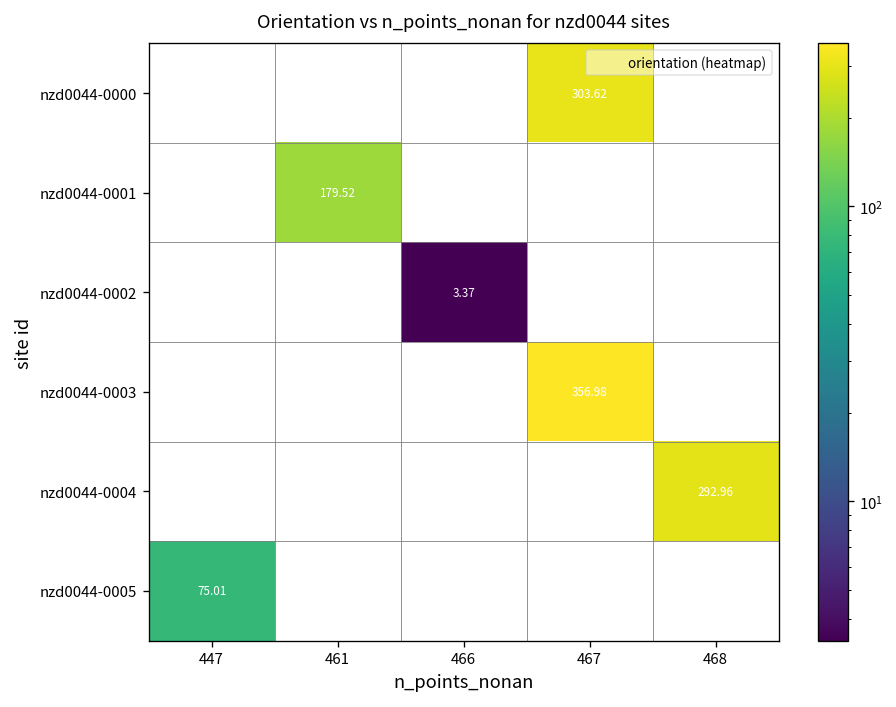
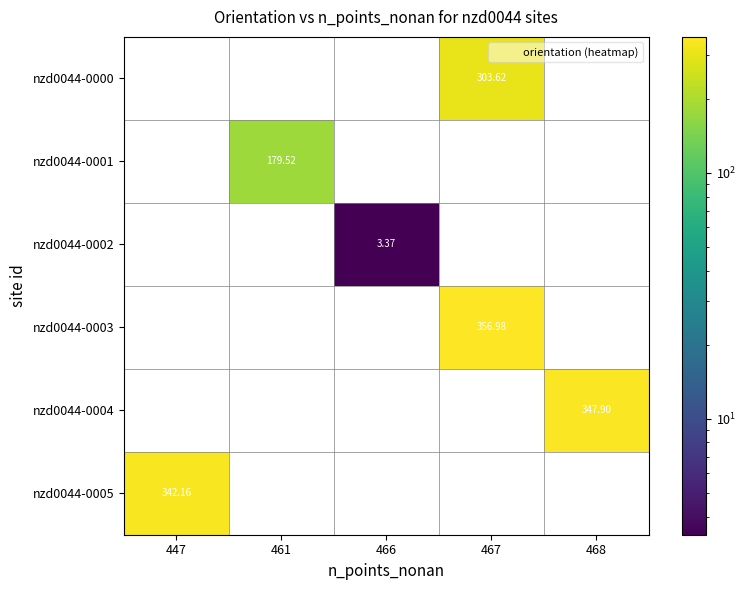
nzd0044-0004, 468: 292.96 -> 347.90
nzd0044-0005, 447: 75.01 -> 342.16
